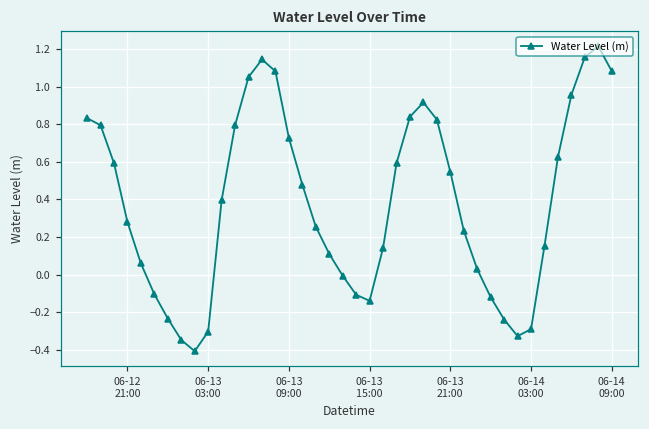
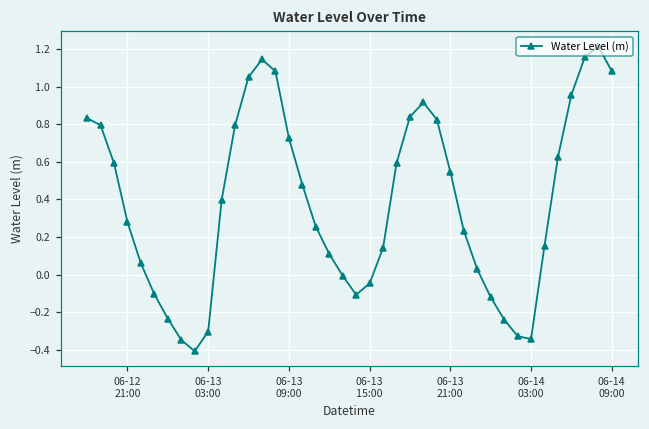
06-13 15:00: -0.14 -> -0.05
06-14 03:00: -0.29 -> -0.34
